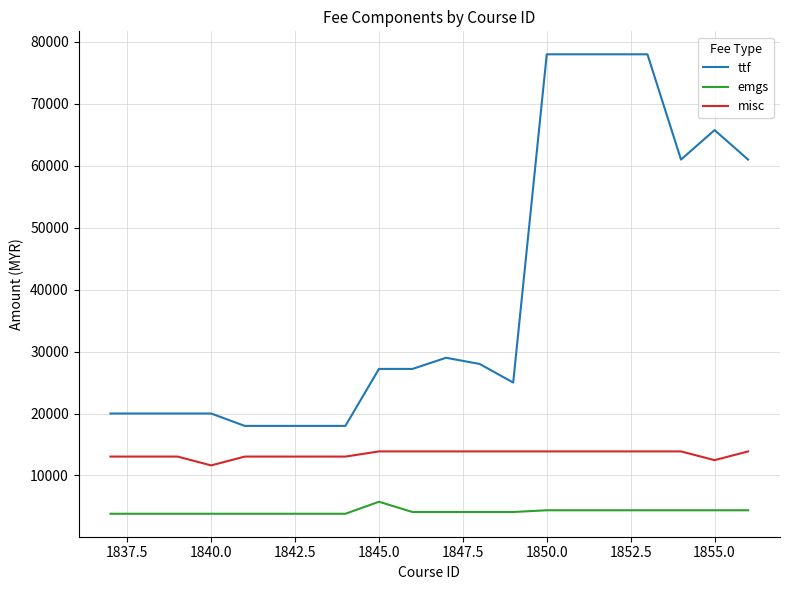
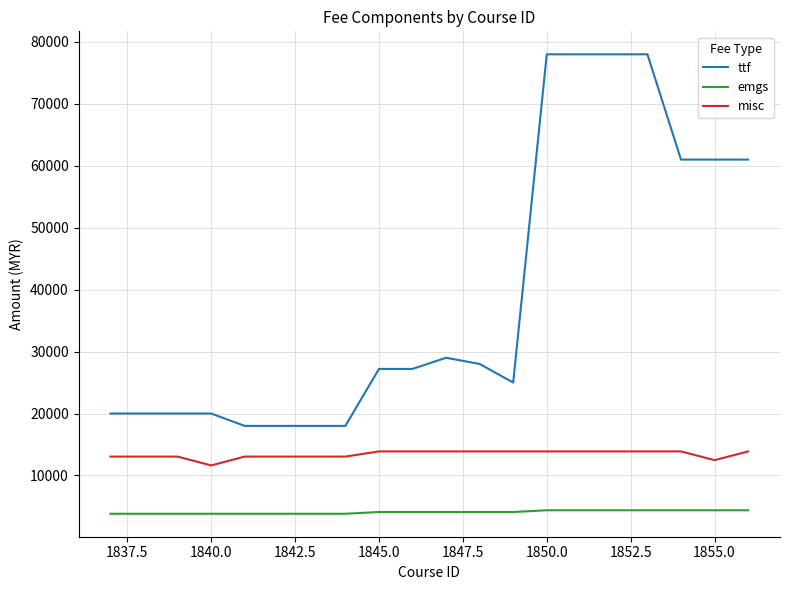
emgs, 1845.0: 6000 -> 4000
ttf, 1855.0: 66000 -> 61000
